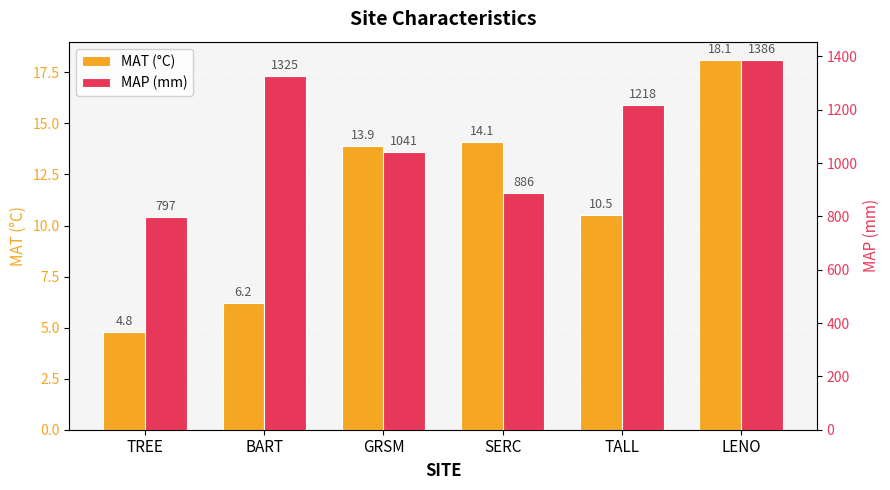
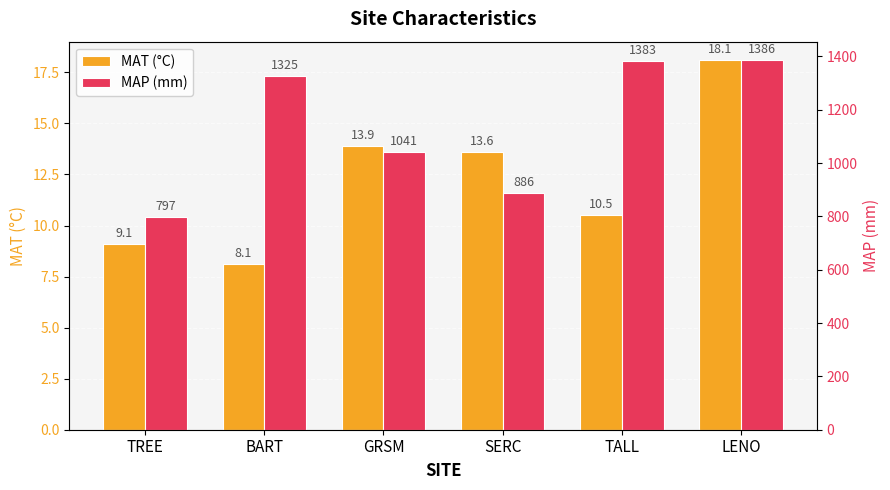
MAT (°C), TREE: 4.8 -> 9.1
MAT (°C), BART: 6.2 -> 8.1
MAT (°C), SERC: 14.1 -> 13.6
MAP (mm), TALL: 1218 -> 1383
